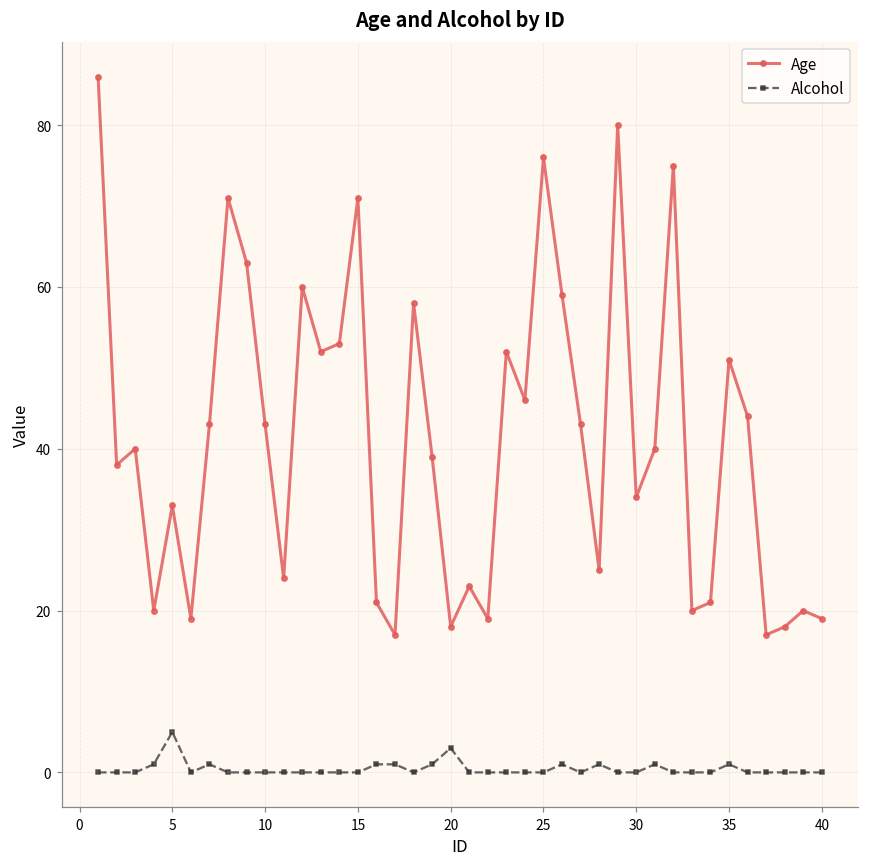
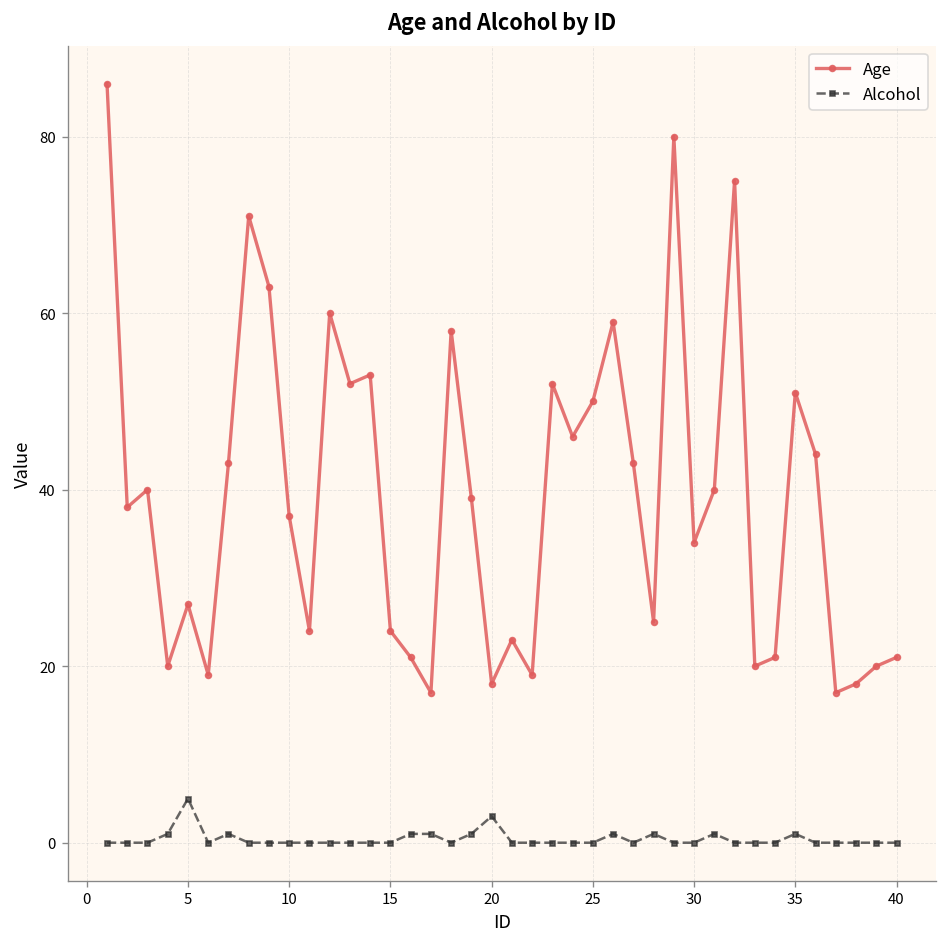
Age, 5: 33 -> 27
Age, 10: 43 -> 37
Age, 15: 71 -> 24
Age, 25: 76 -> 50
Age, 40: 19 -> 21
